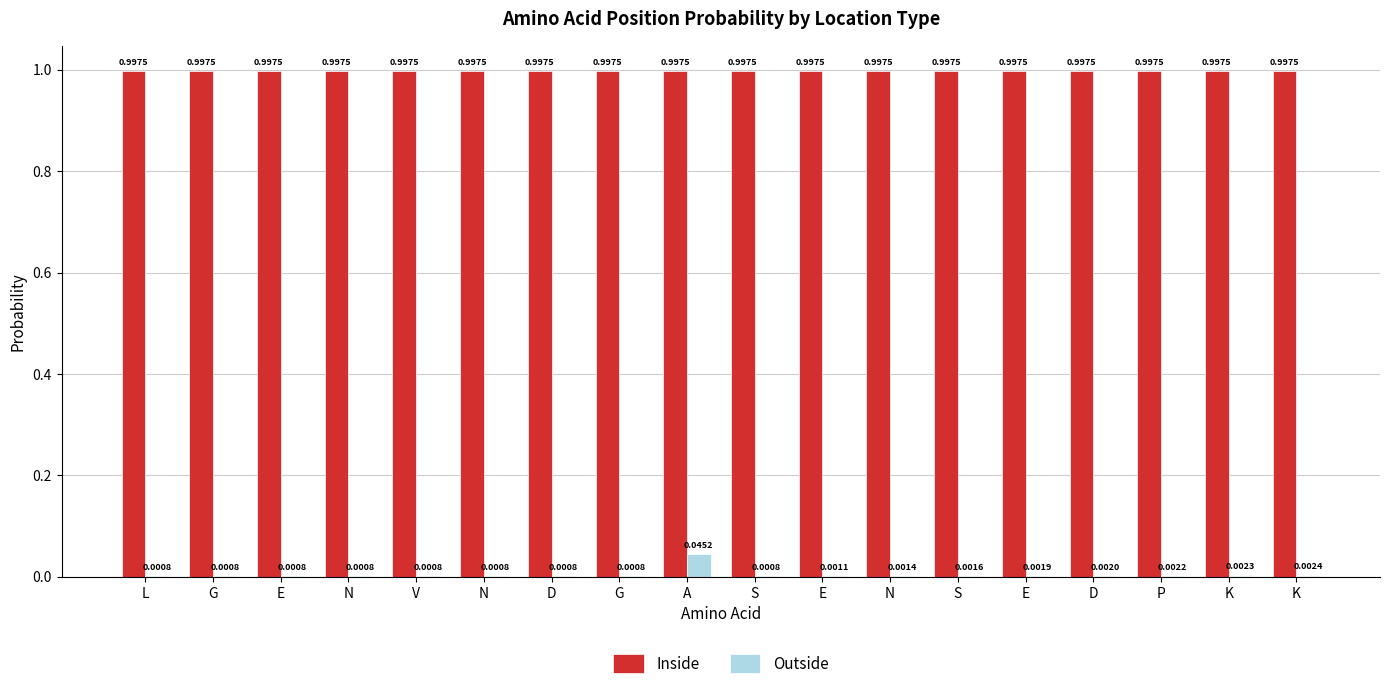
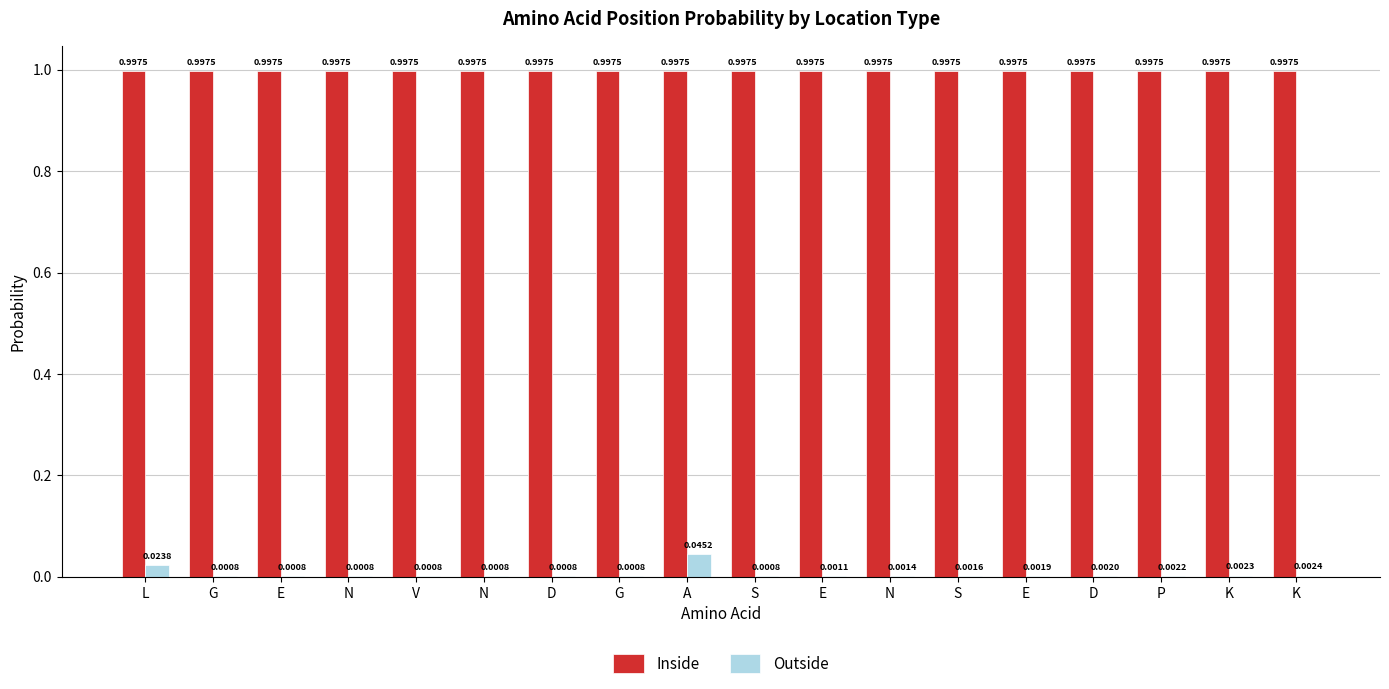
Outside, L: 0.0008 -> 0.0238
